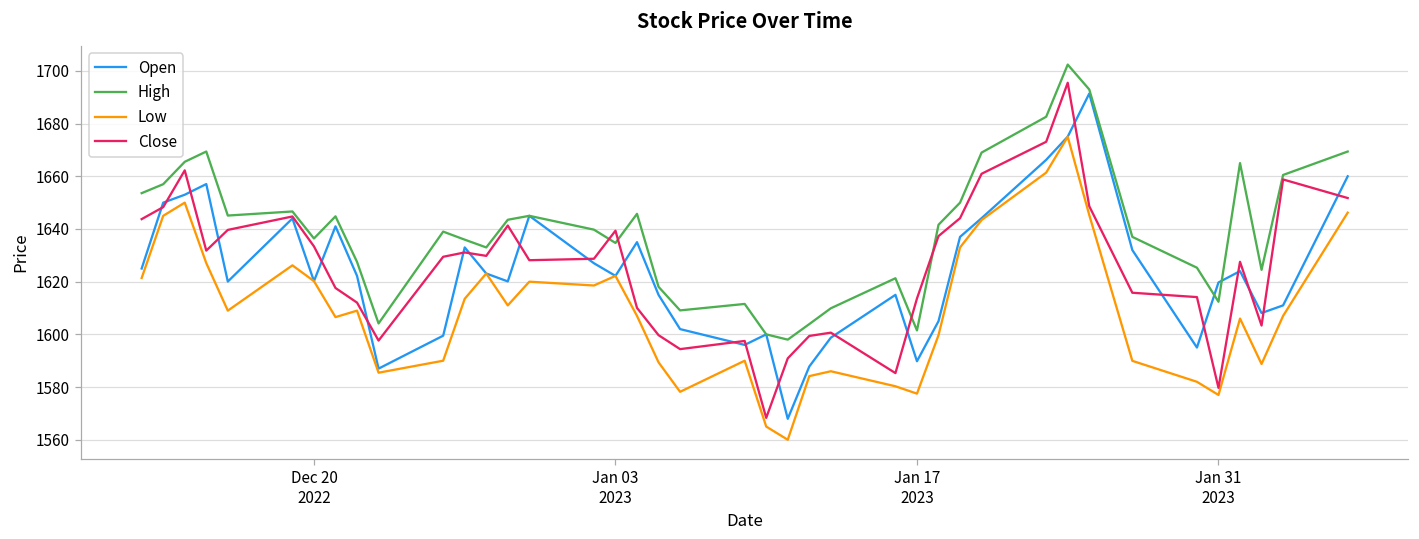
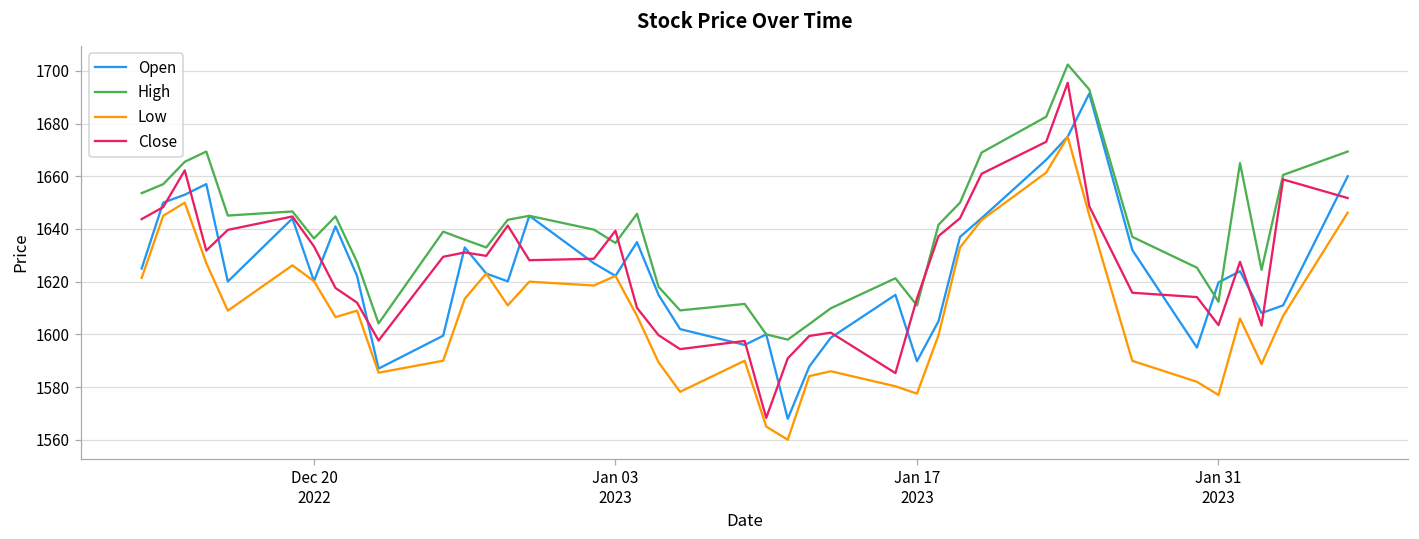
High, Jan 17 2023: 1602 -> 1611
Close, Jan 31 2023: 1580 -> 1604
